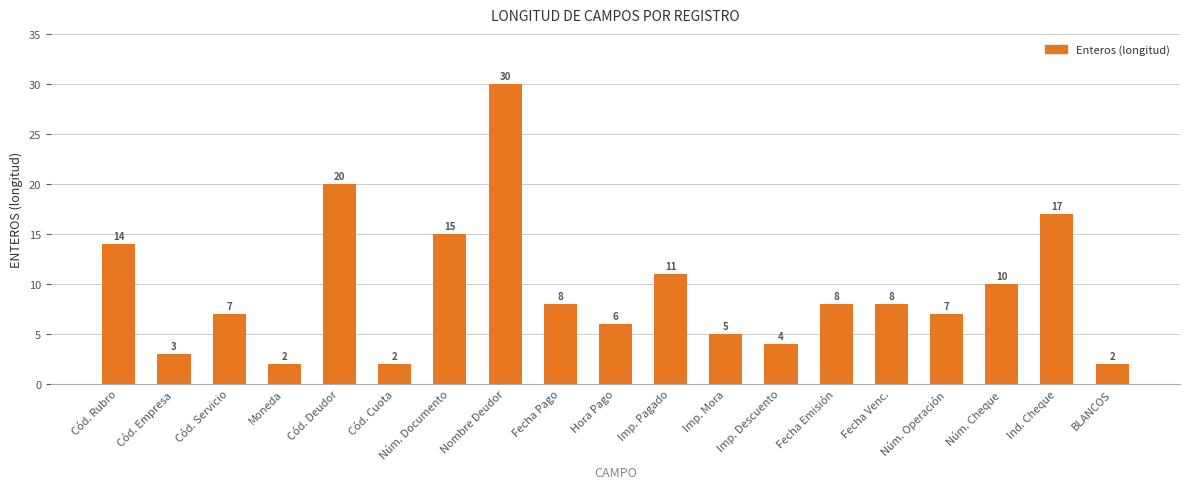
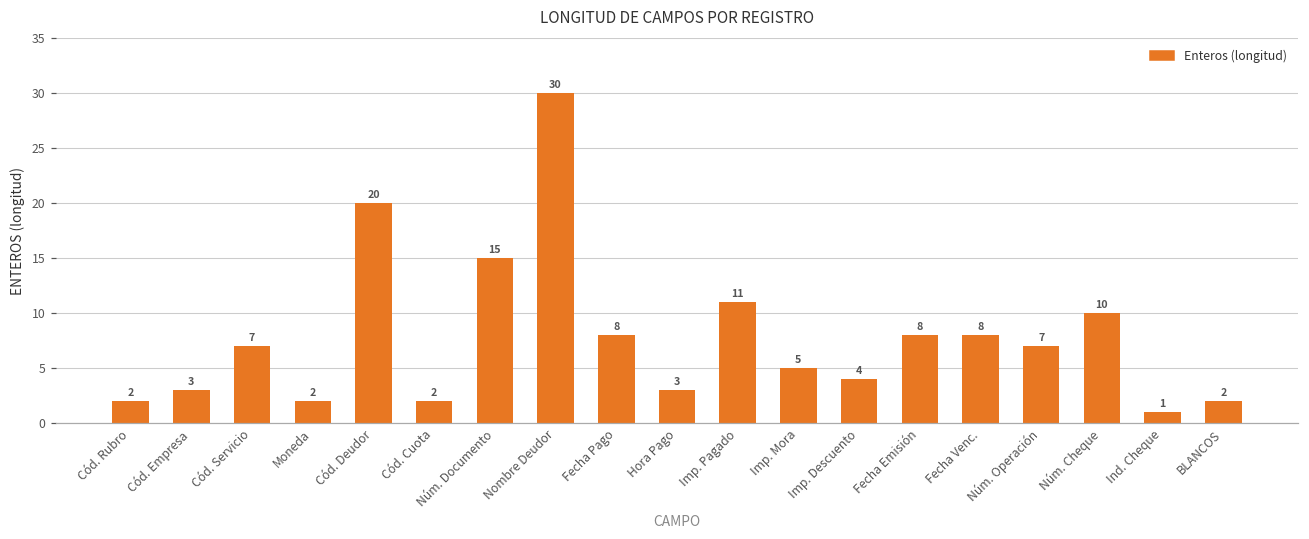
Cód. Rubro: 14 -> 2
Hora Pago: 6 -> 3
Ind. Cheque: 17 -> 1
